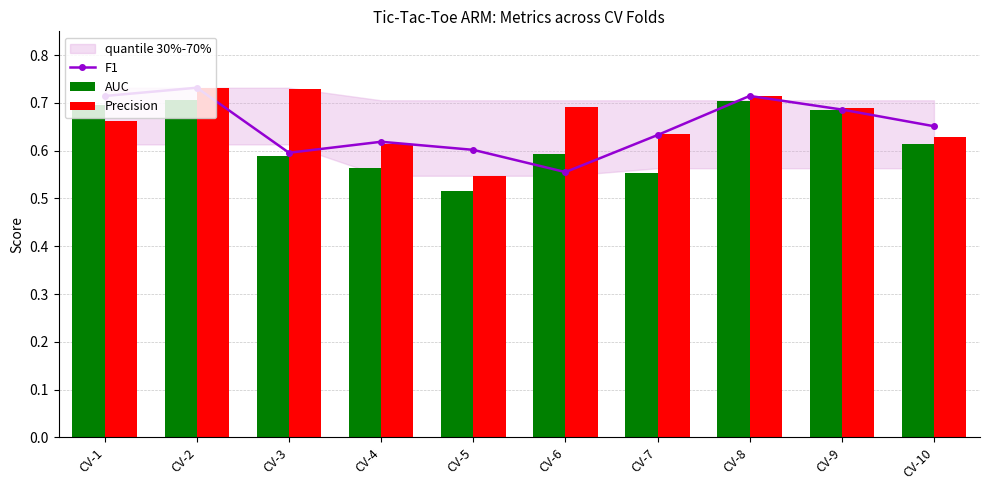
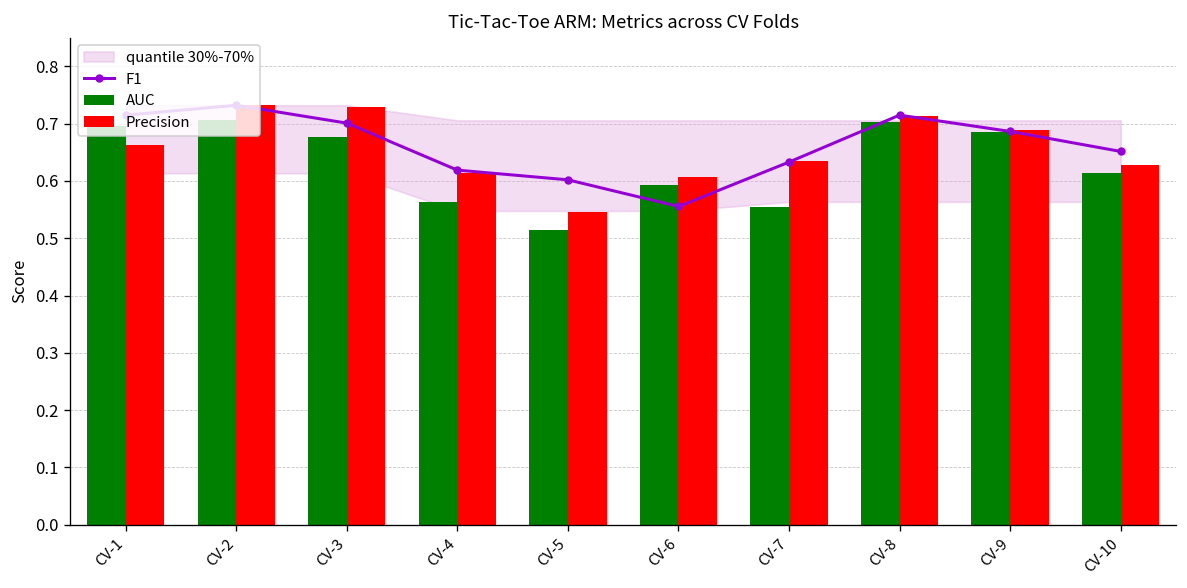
AUC, CV-3: 0.59 -> 0.68
F1, CV-3: 0.60 -> 0.70
Precision, CV-6: 0.69 -> 0.61
